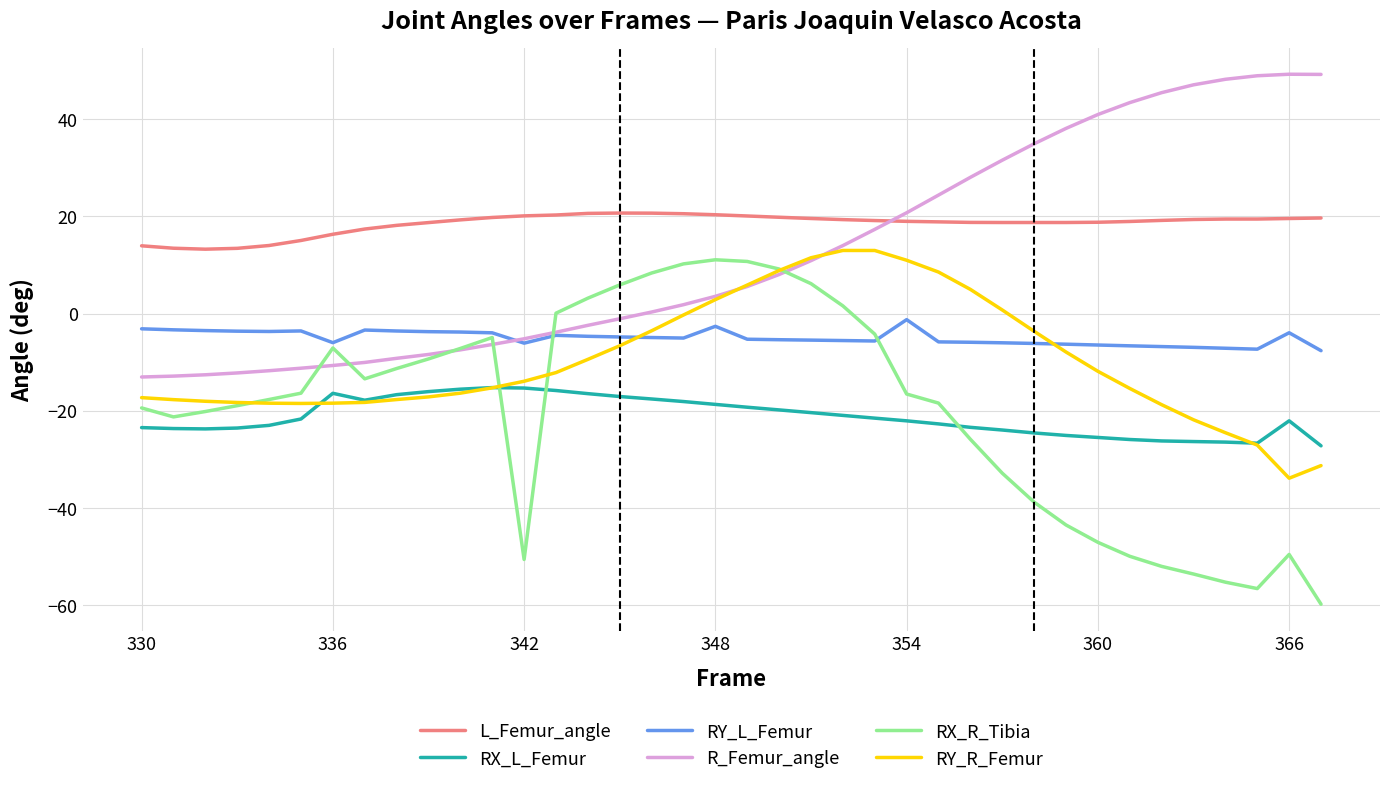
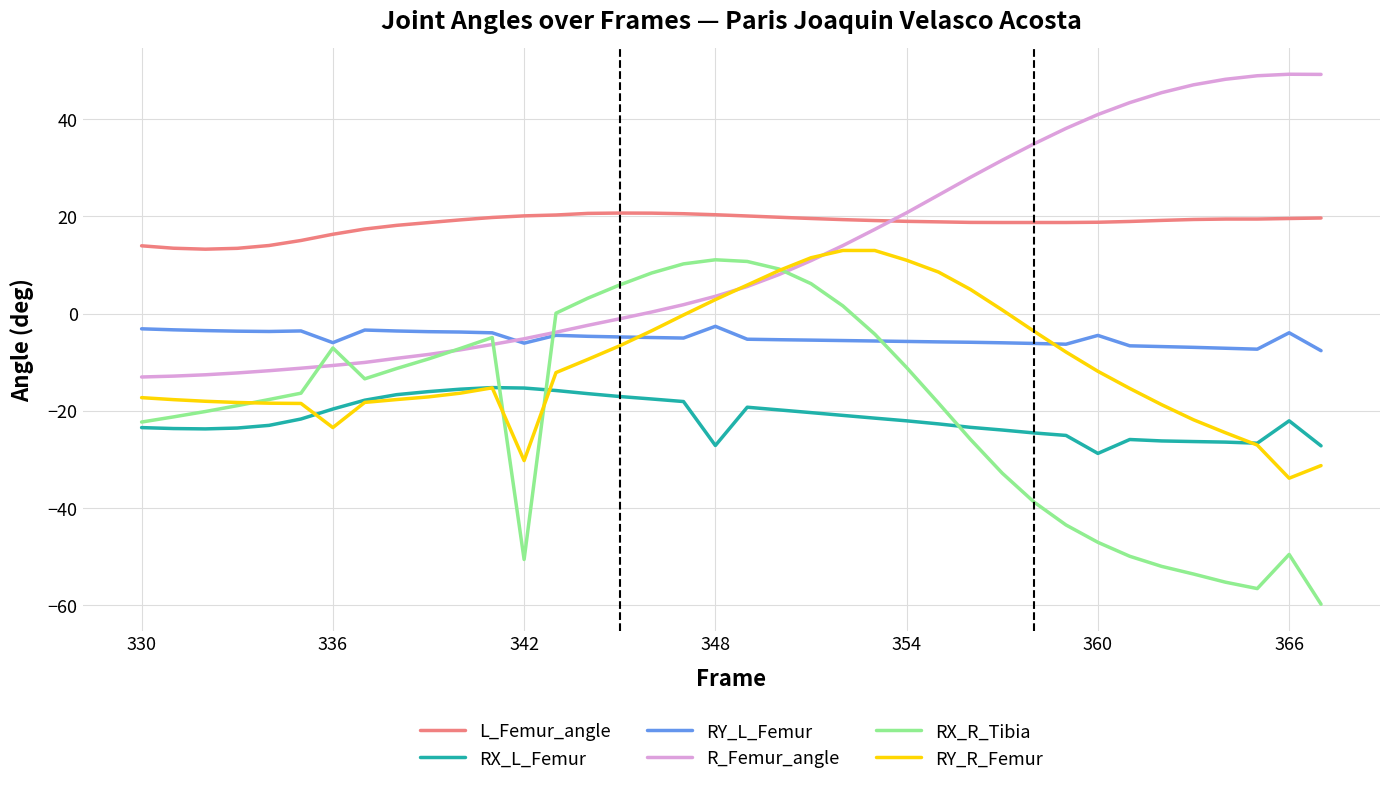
RX_R_Tibia, 330: -19 -> -22
RX_L_Femur, 336: -16 -> -20
RY_R_Femur, 336: -18 -> -23
RY_R_Femur, 342: -14 -> -30
RX_L_Femur, 348: -19 -> -27
RY_L_Femur, 354: -1 -> -6
RX_R_Tibia, 354: -17 -> -11
RX_L_Femur, 360: -25 -> -29
RY_L_Femur, 360: -6 -> -4
